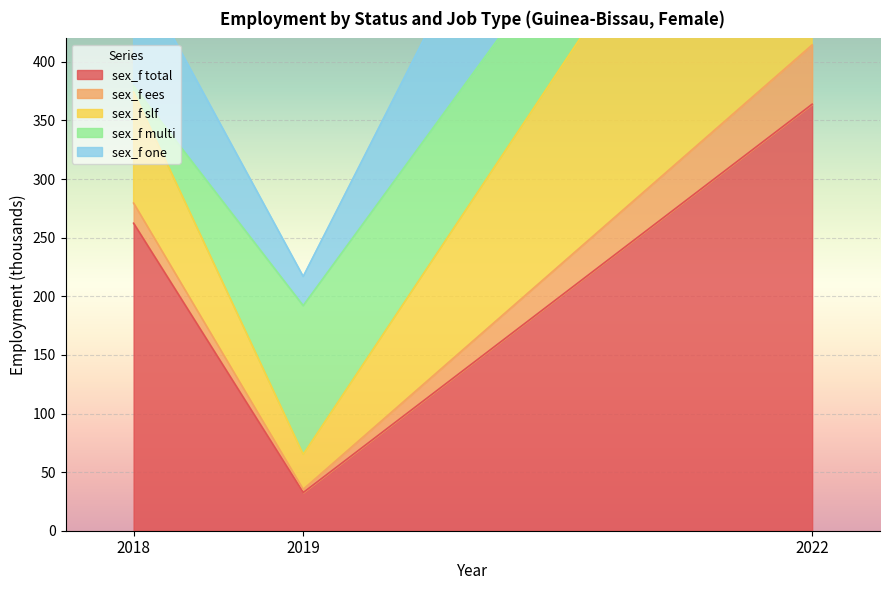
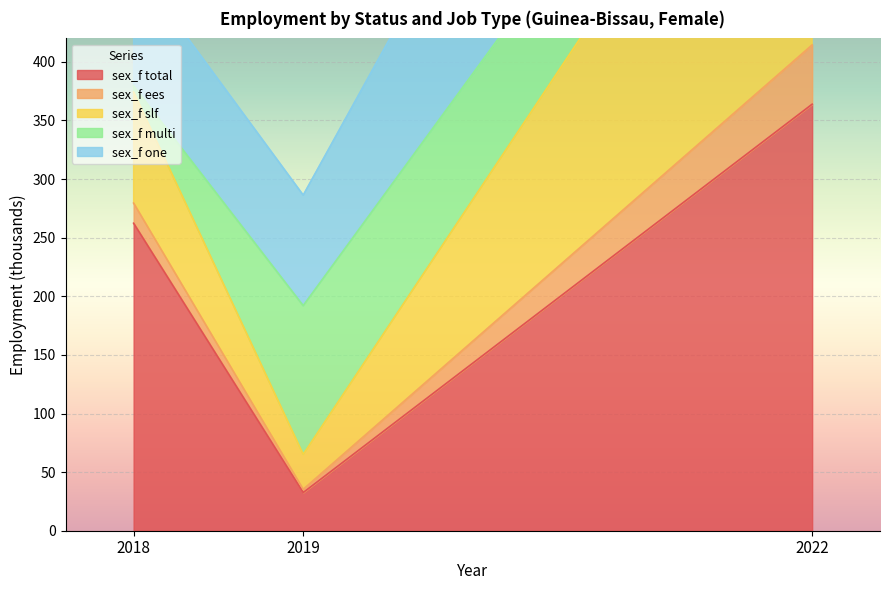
sex_f one, 2019: 25 -> 94
